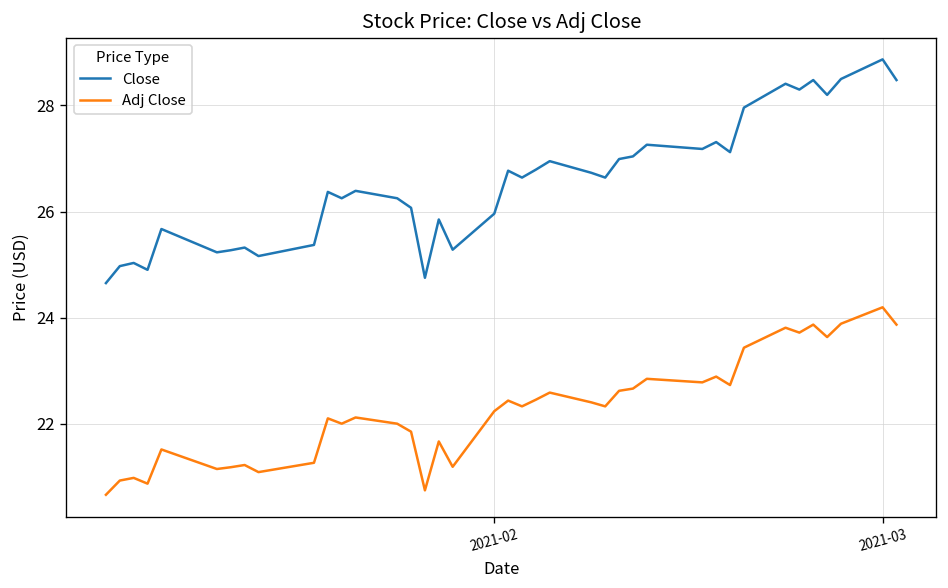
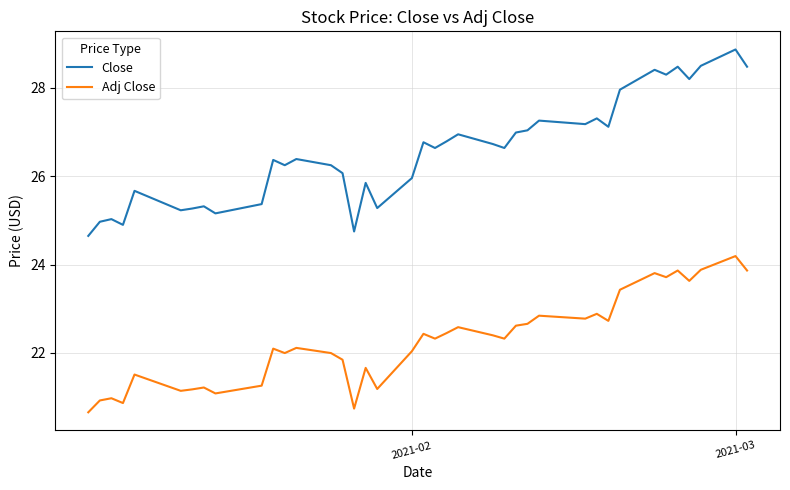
Adj Close, 2021-02: 22.2 -> 22.0
